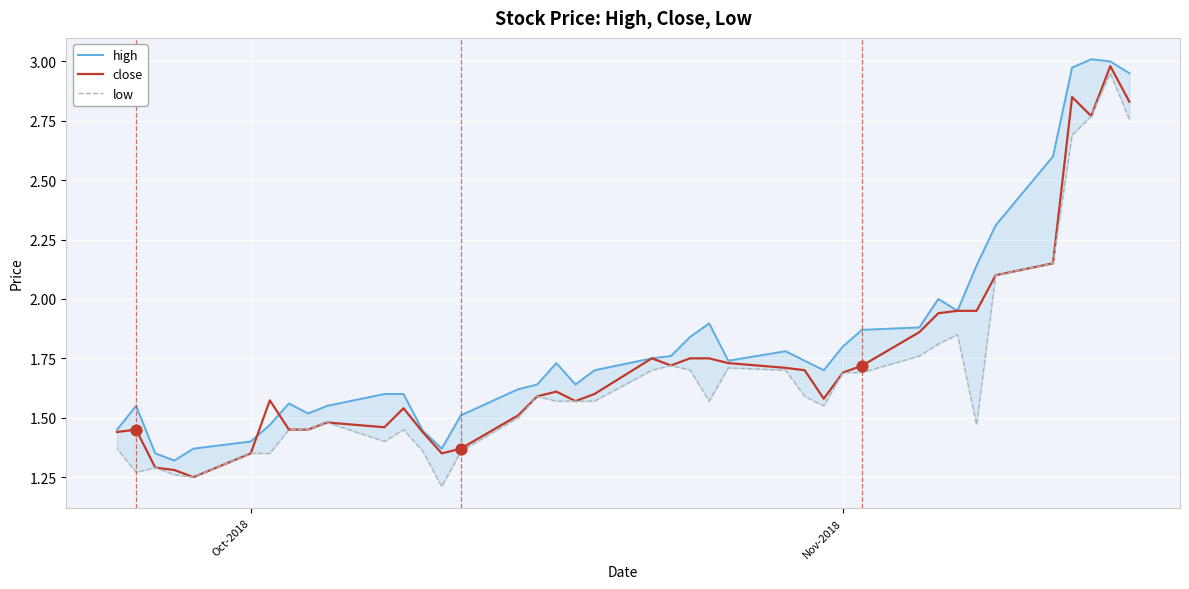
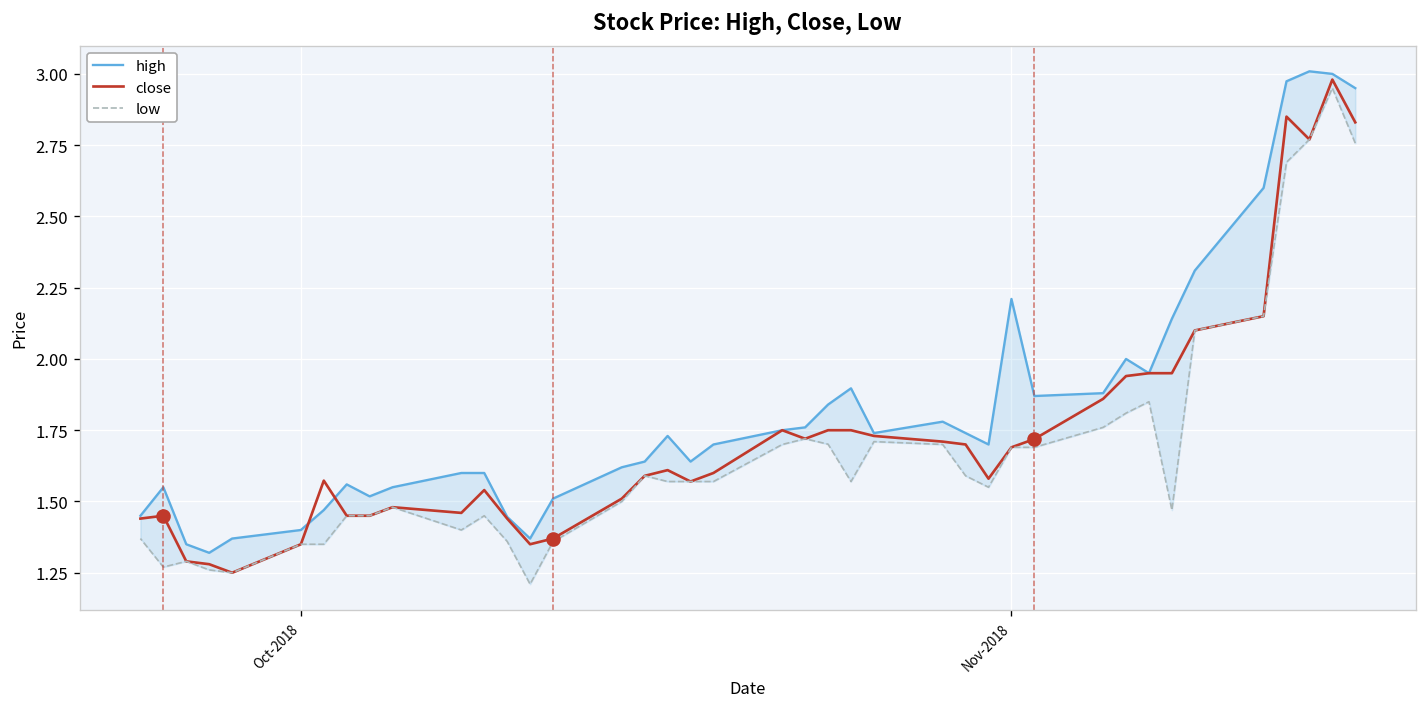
high, Nov-2018: 1.80 -> 2.21
